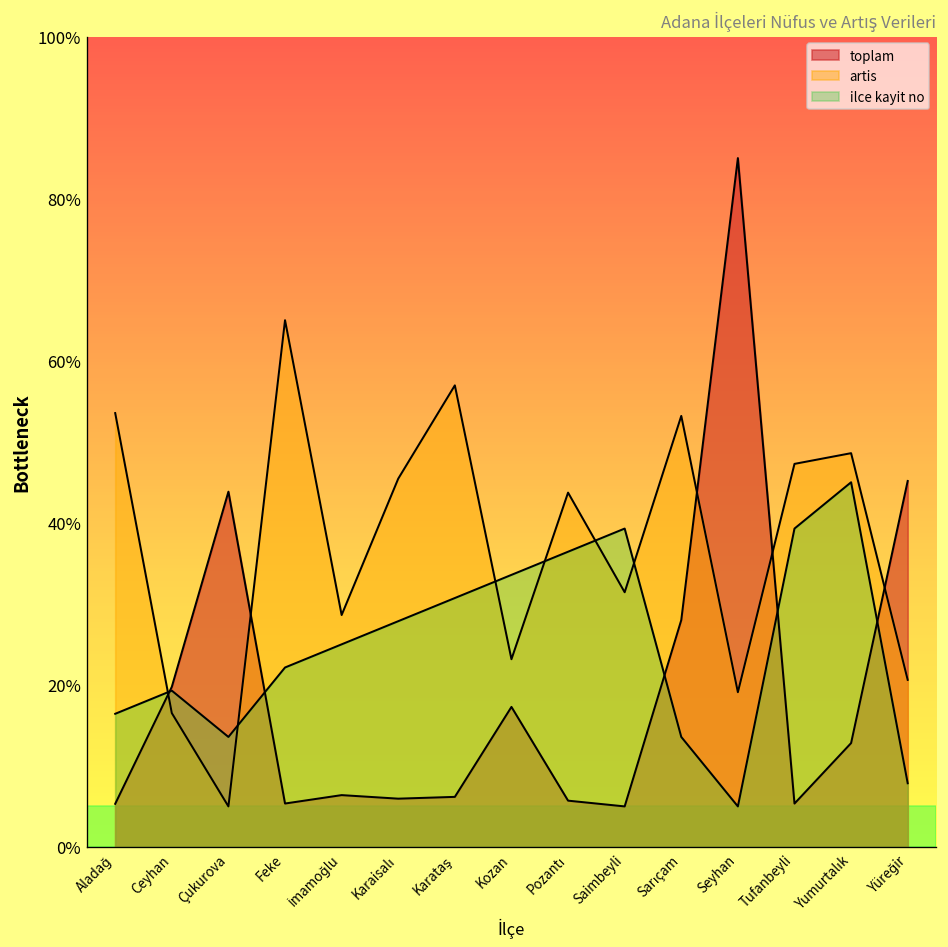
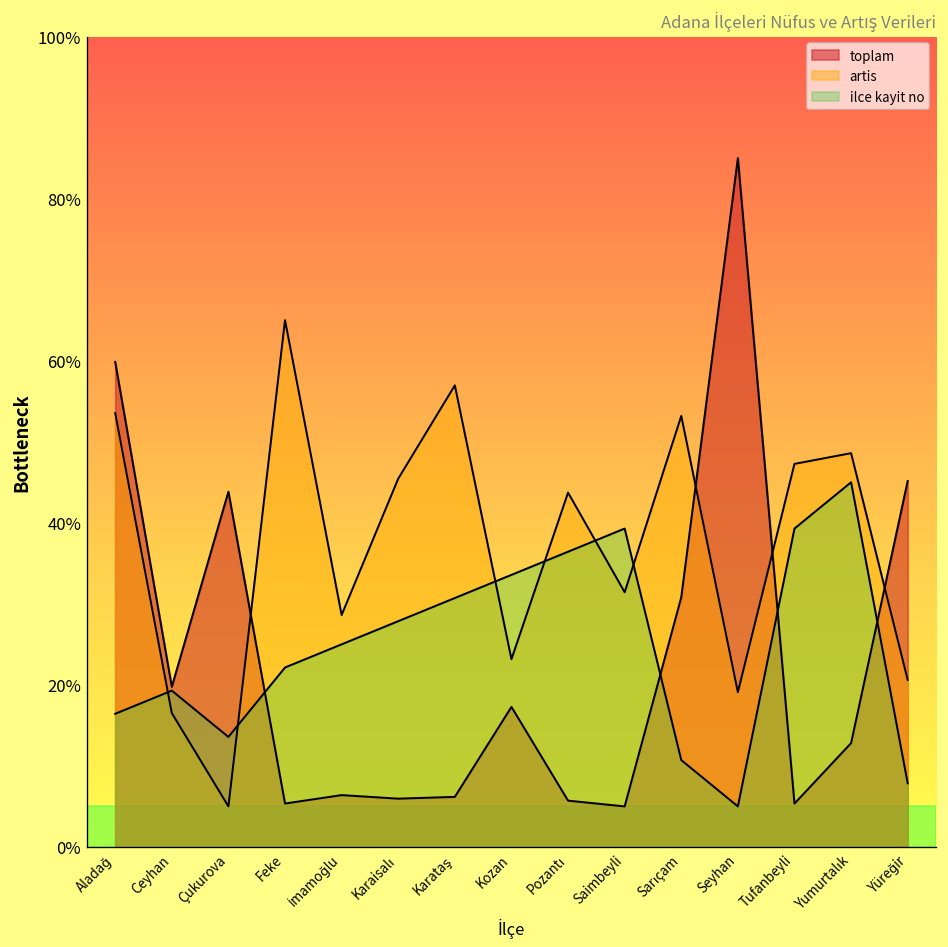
toplam, Aladağ: 5% -> 60%
toplam, Sarıçam: 28% -> 31%
ilce kayit no, Sarıçam: 14% -> 11%
